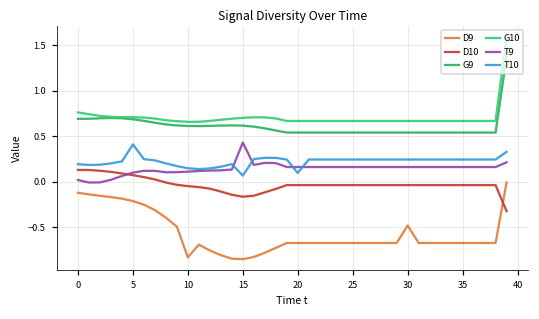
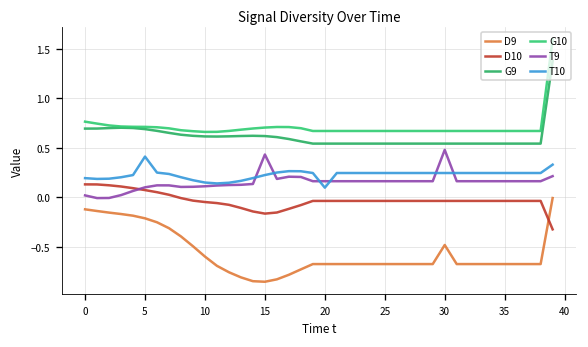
D9, 10: -0.8 -> -0.6
T10, 15: 0.1 -> 0.2
T9, 30: 0.2 -> 0.5
